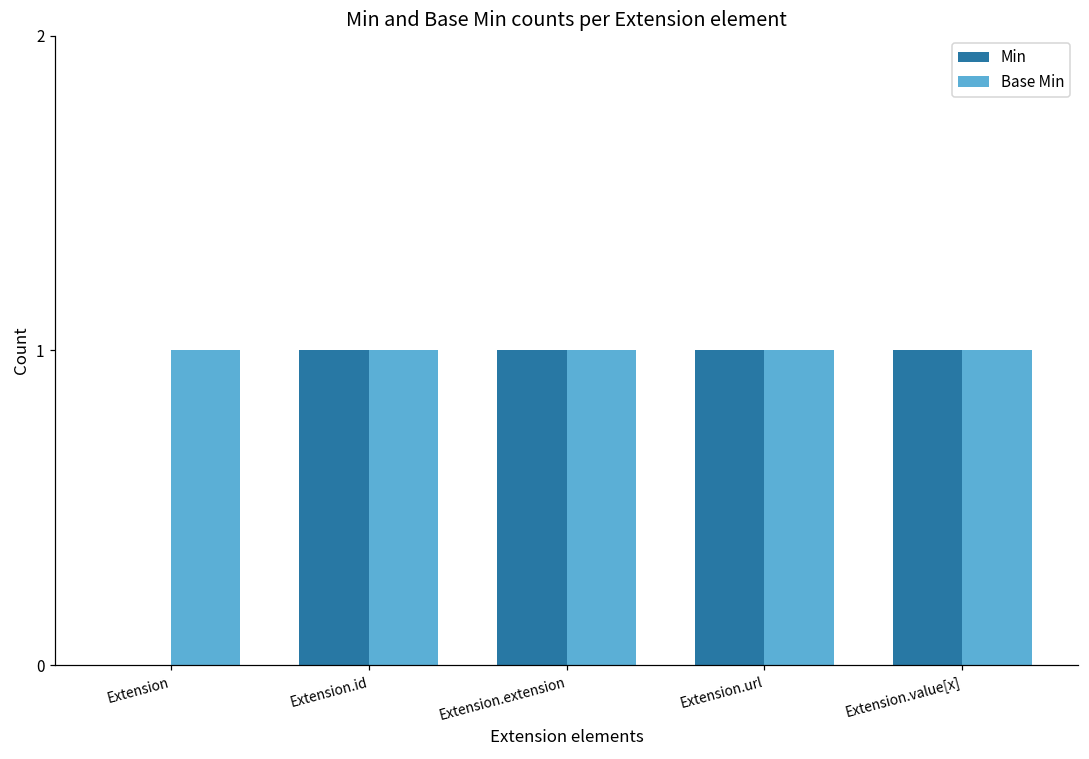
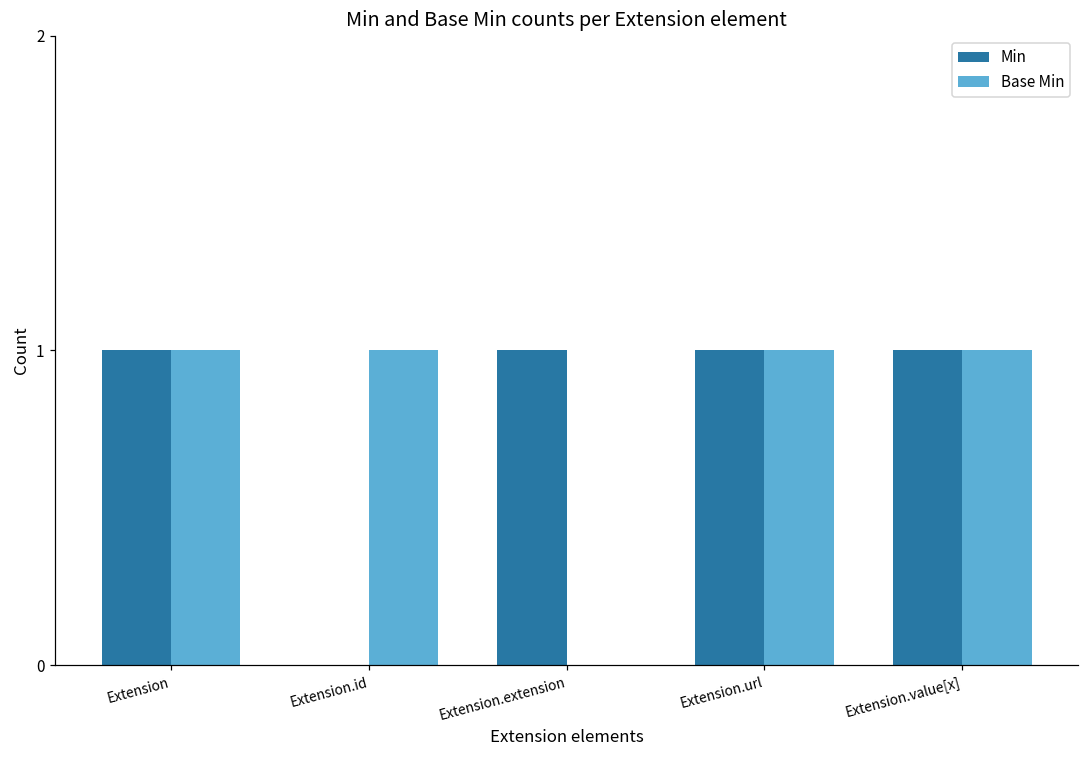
Min, Extension: 0 -> 1
Min, Extension.id: 1 -> 0
Base Min, Extension.extension: 1 -> 0
